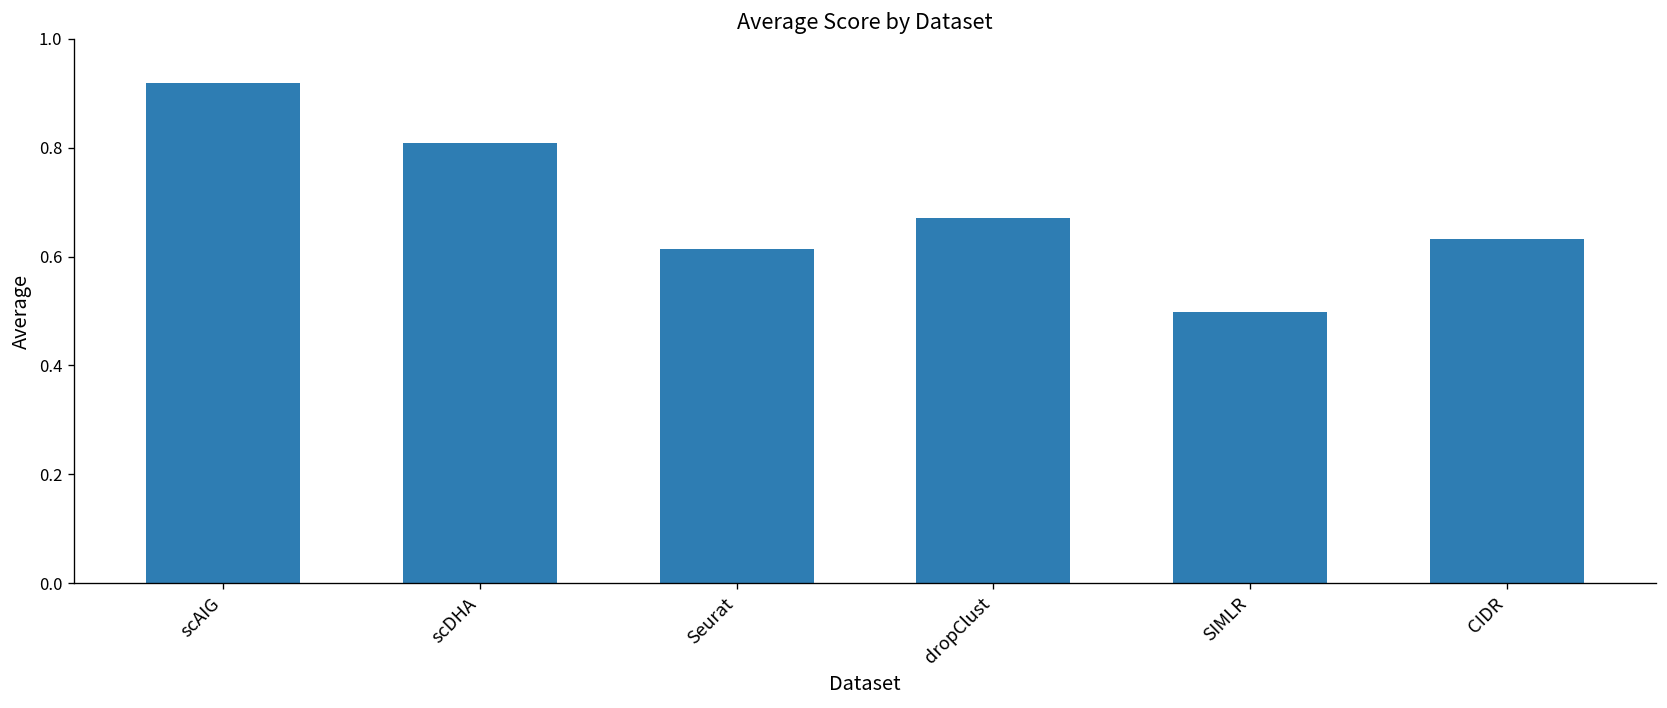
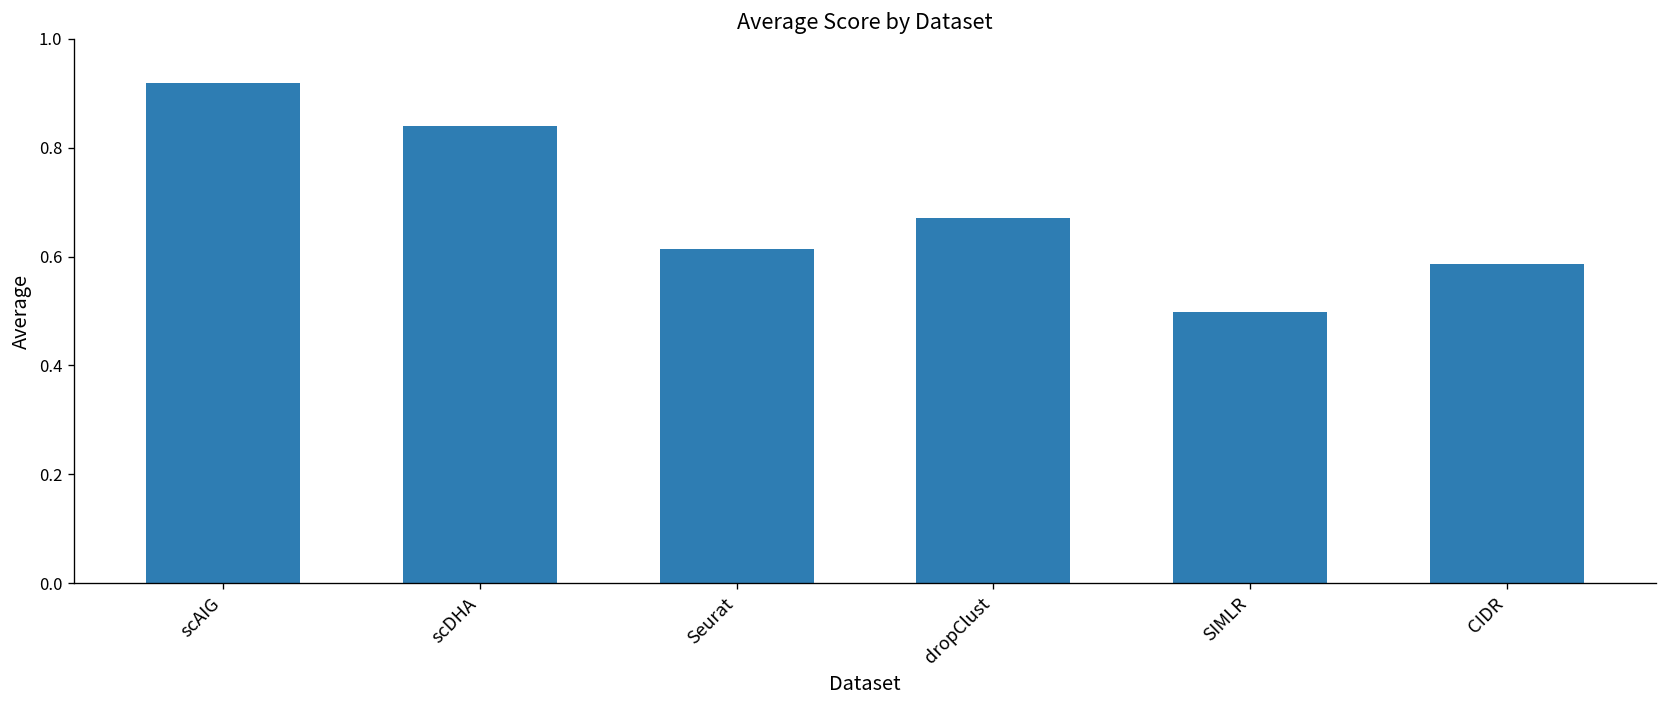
scDHA: 0.81 -> 0.84
CIDR: 0.63 -> 0.59
